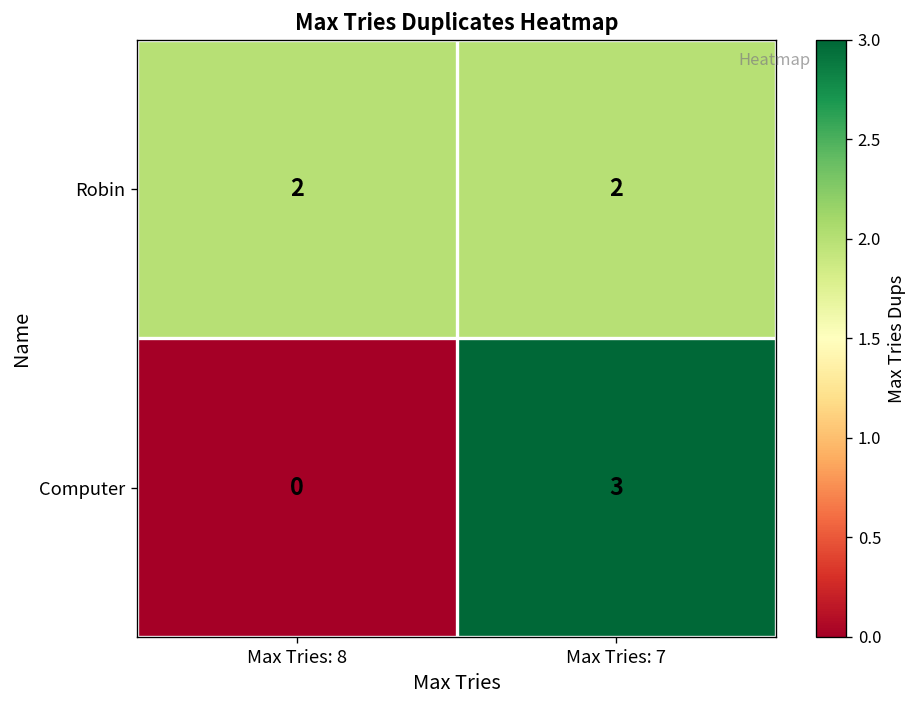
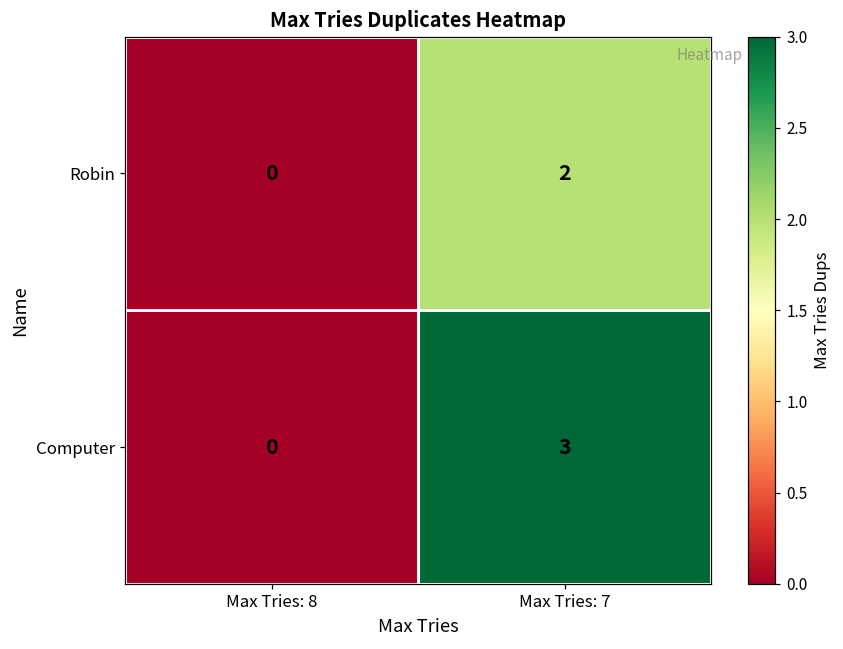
Robin, Max Tries: 8: 2 -> 0
